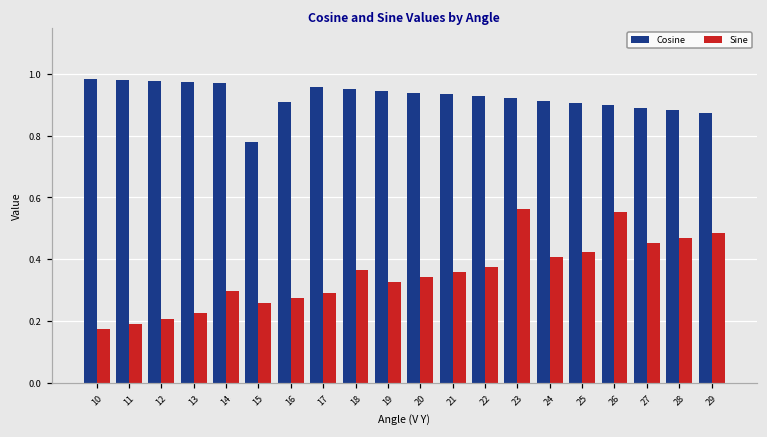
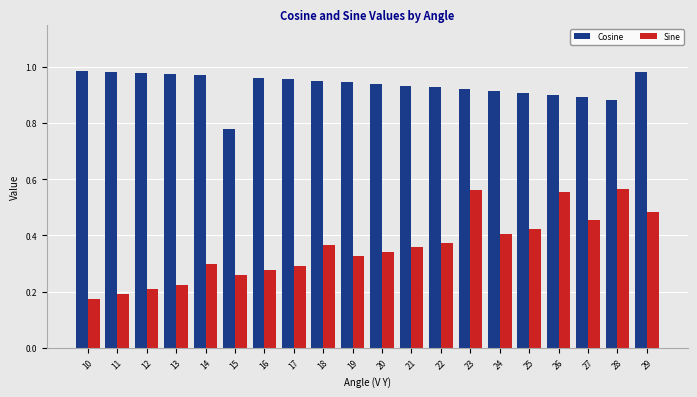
Cosine, 16: 0.91 -> 0.96
Sine, 28: 0.47 -> 0.57
Cosine, 29: 0.87 -> 0.98
